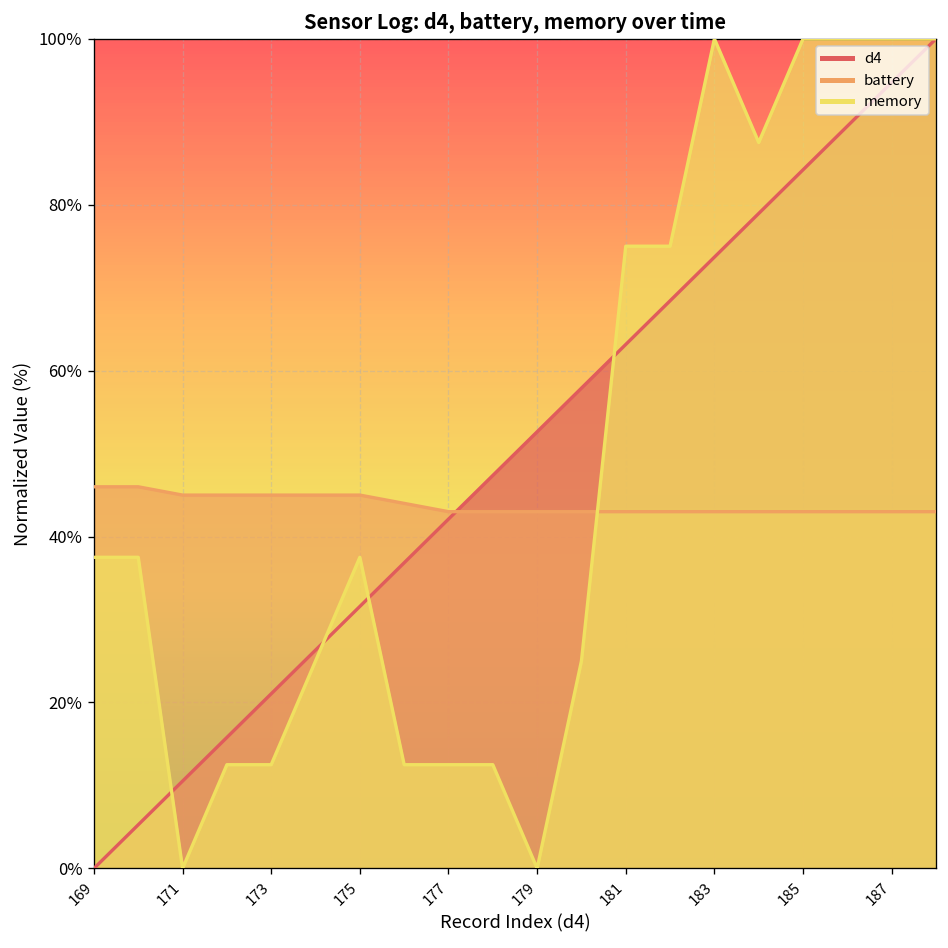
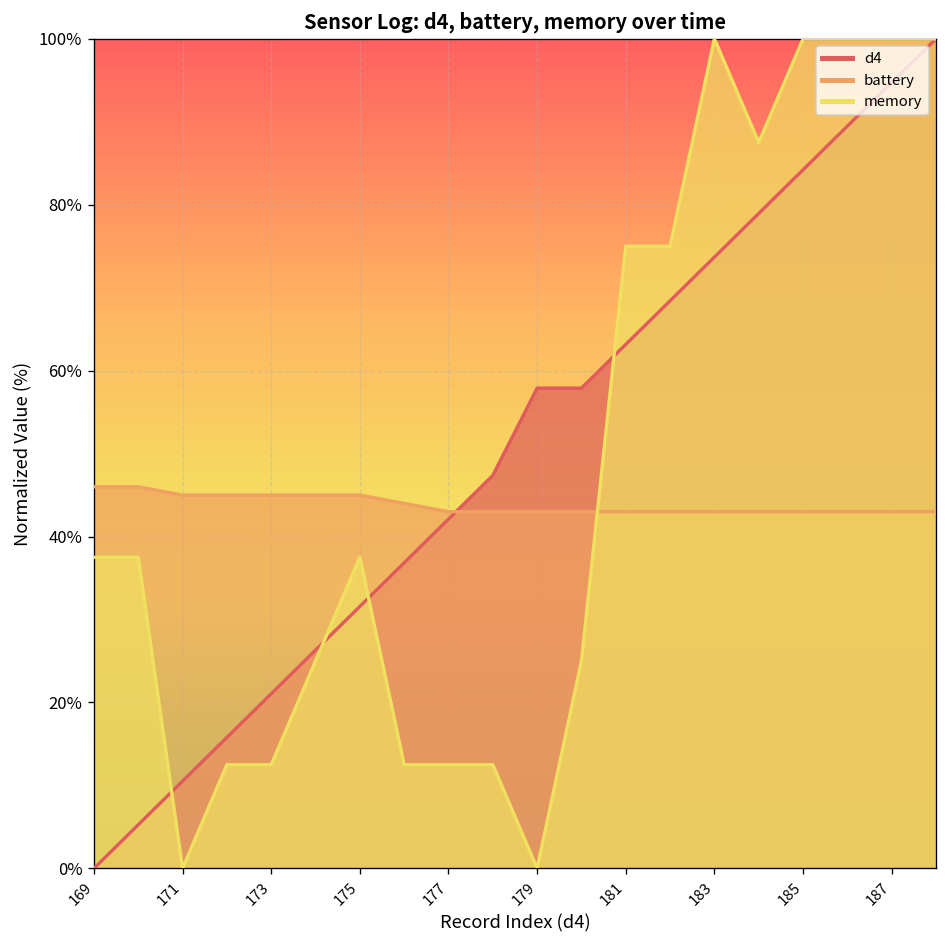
d4, 179: 53% -> 58%
